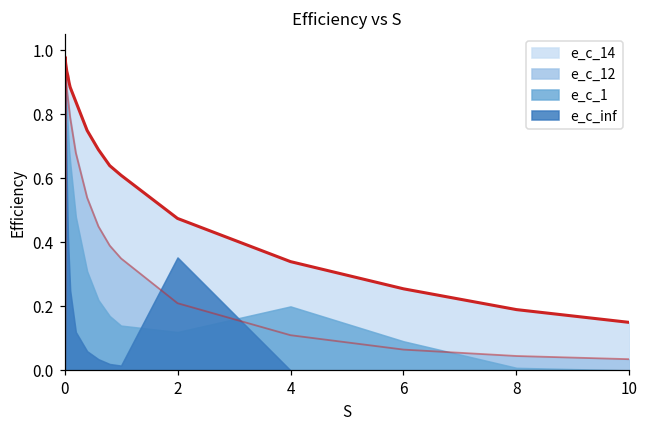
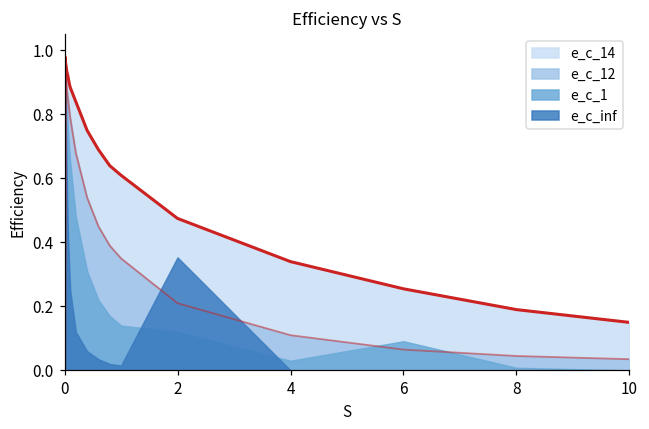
e_c_1, 4: 0.20 -> 0.03
